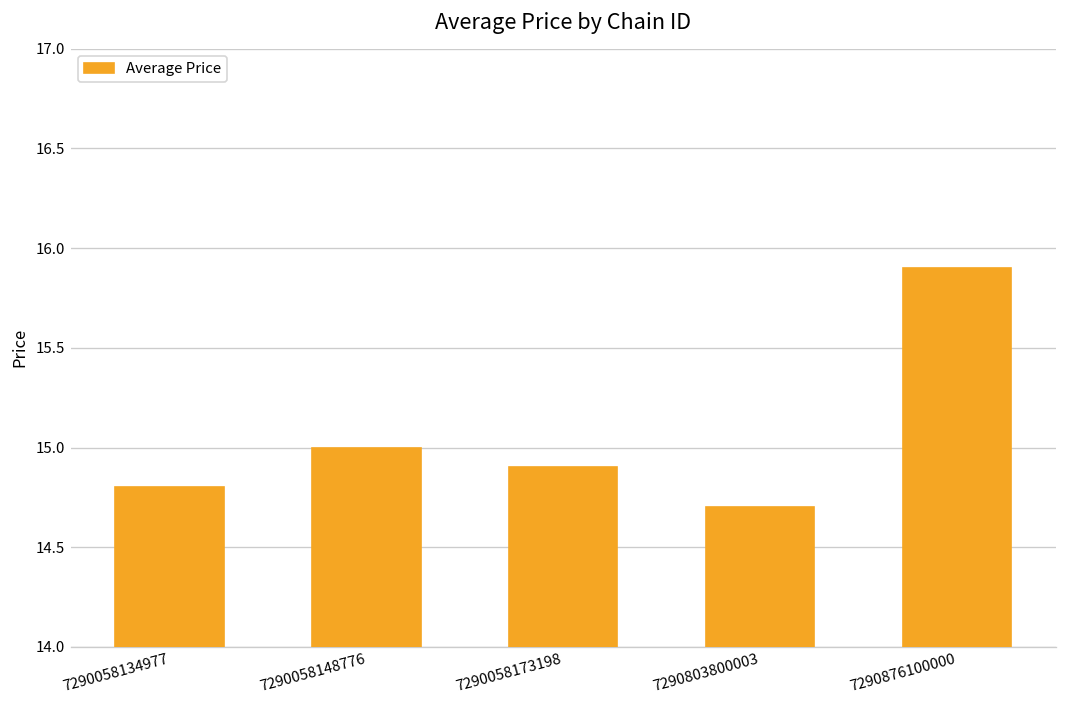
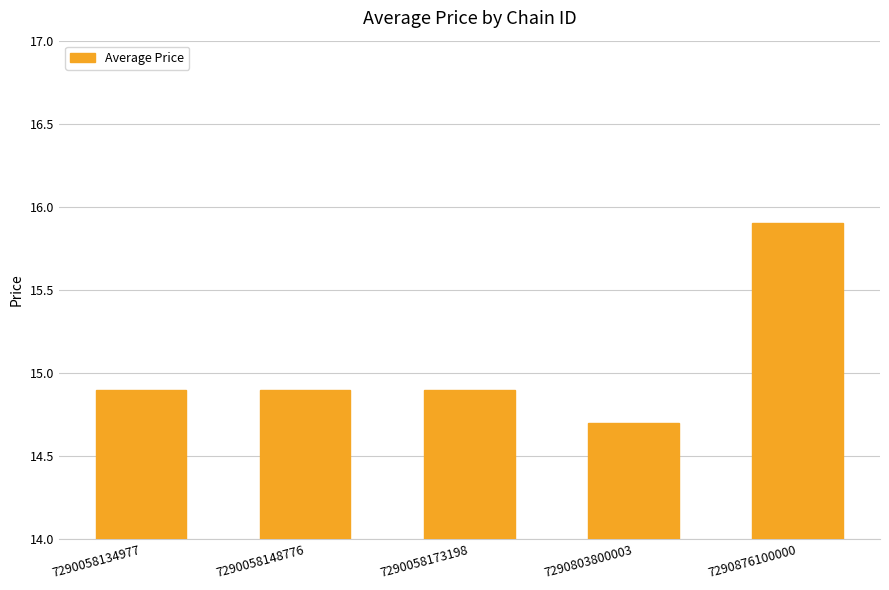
7290058134977: 14.8 -> 14.9
7290058148776: 15.0 -> 14.9
